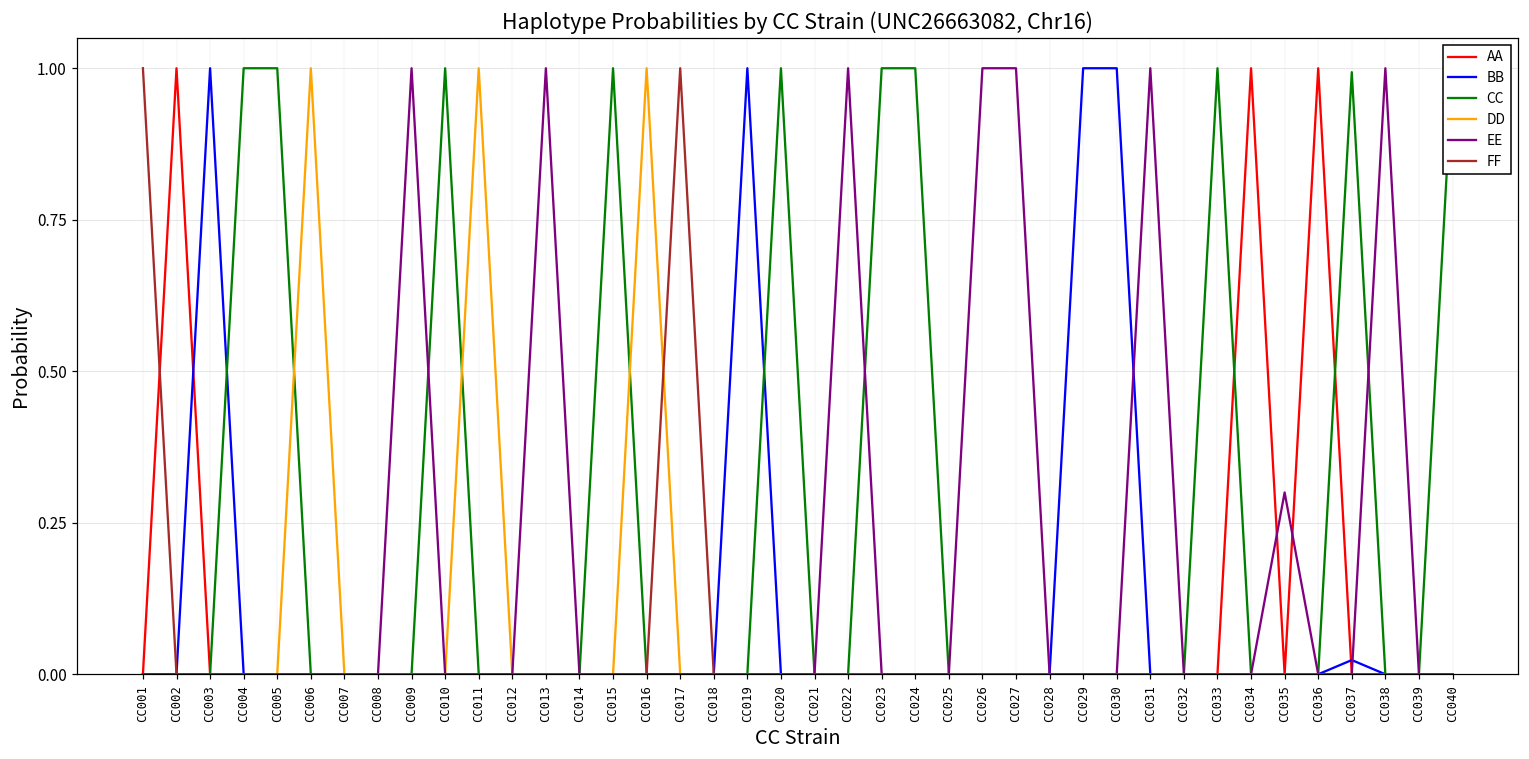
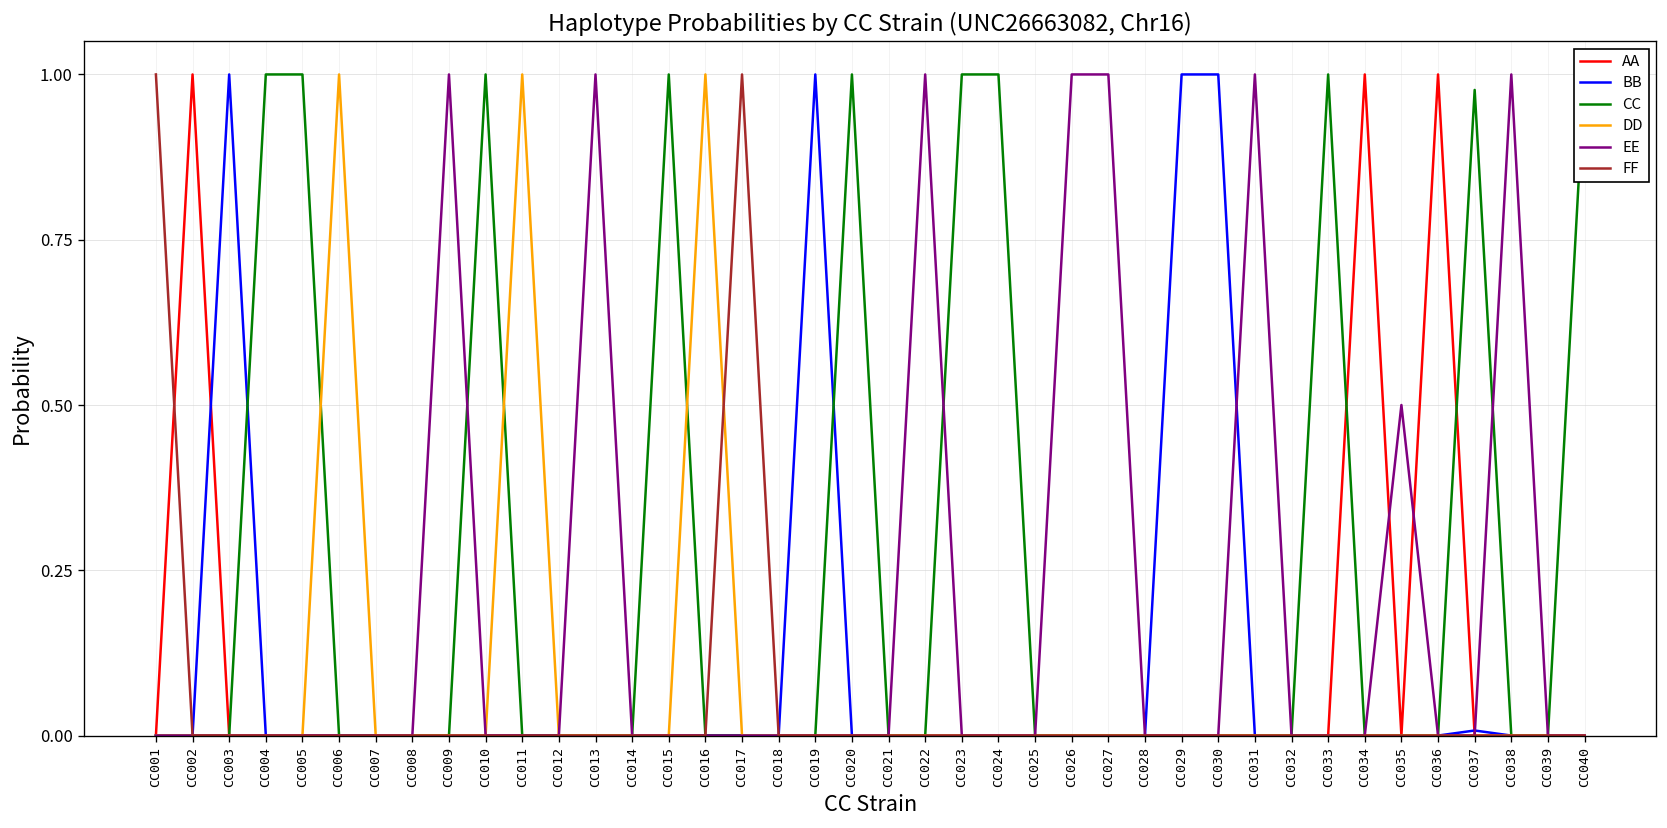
EE, CC035: 0.3 -> 0.5
BB, CC037: 0.02 -> 0.01
CC, CC037: 0.99 -> 0.98
